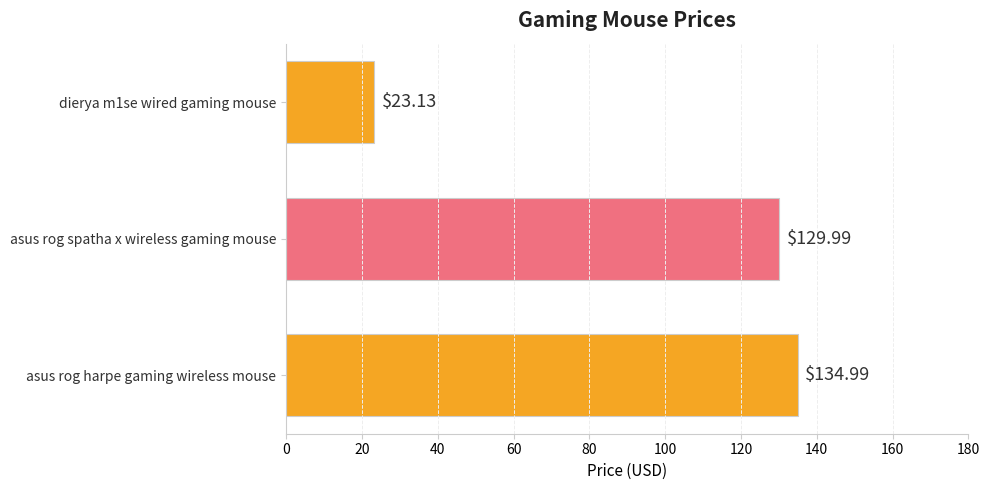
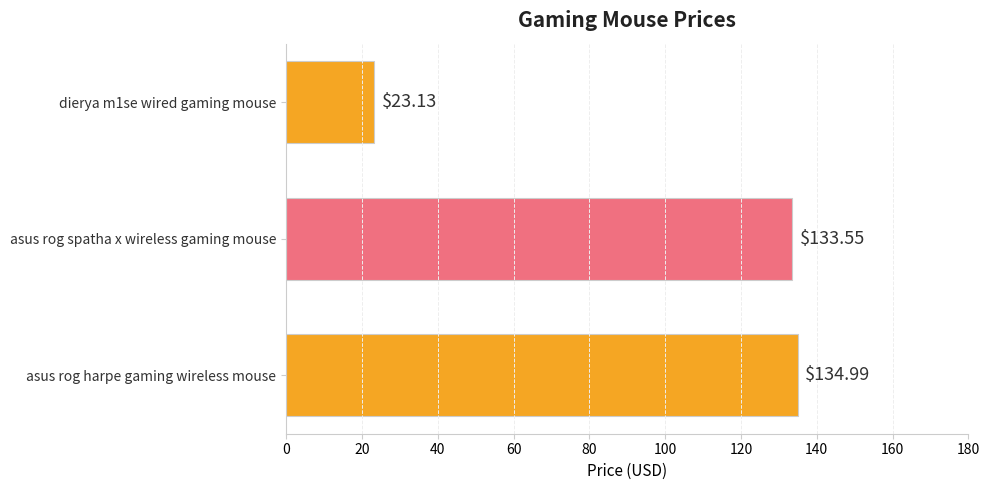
asus rog spatha x wireless gaming mouse: $129.99 -> $133.55
